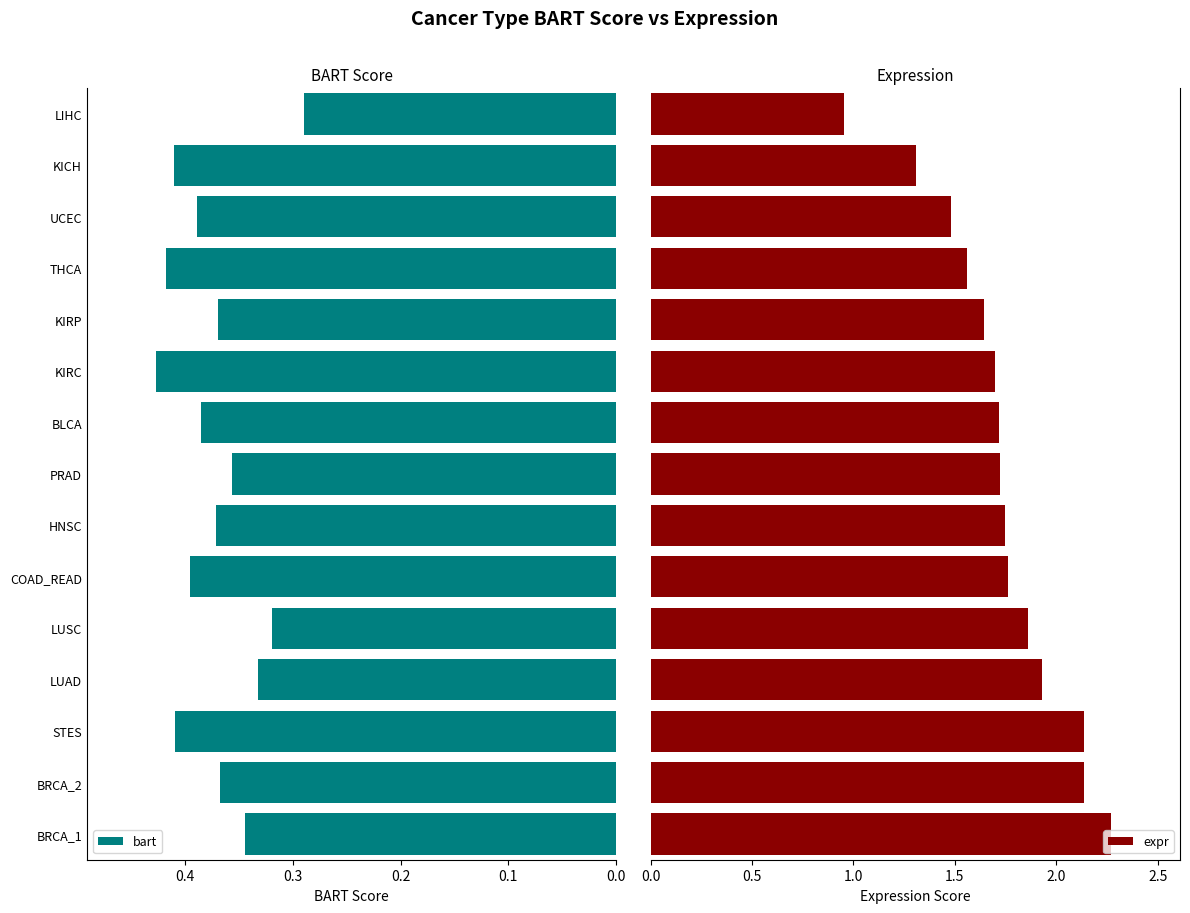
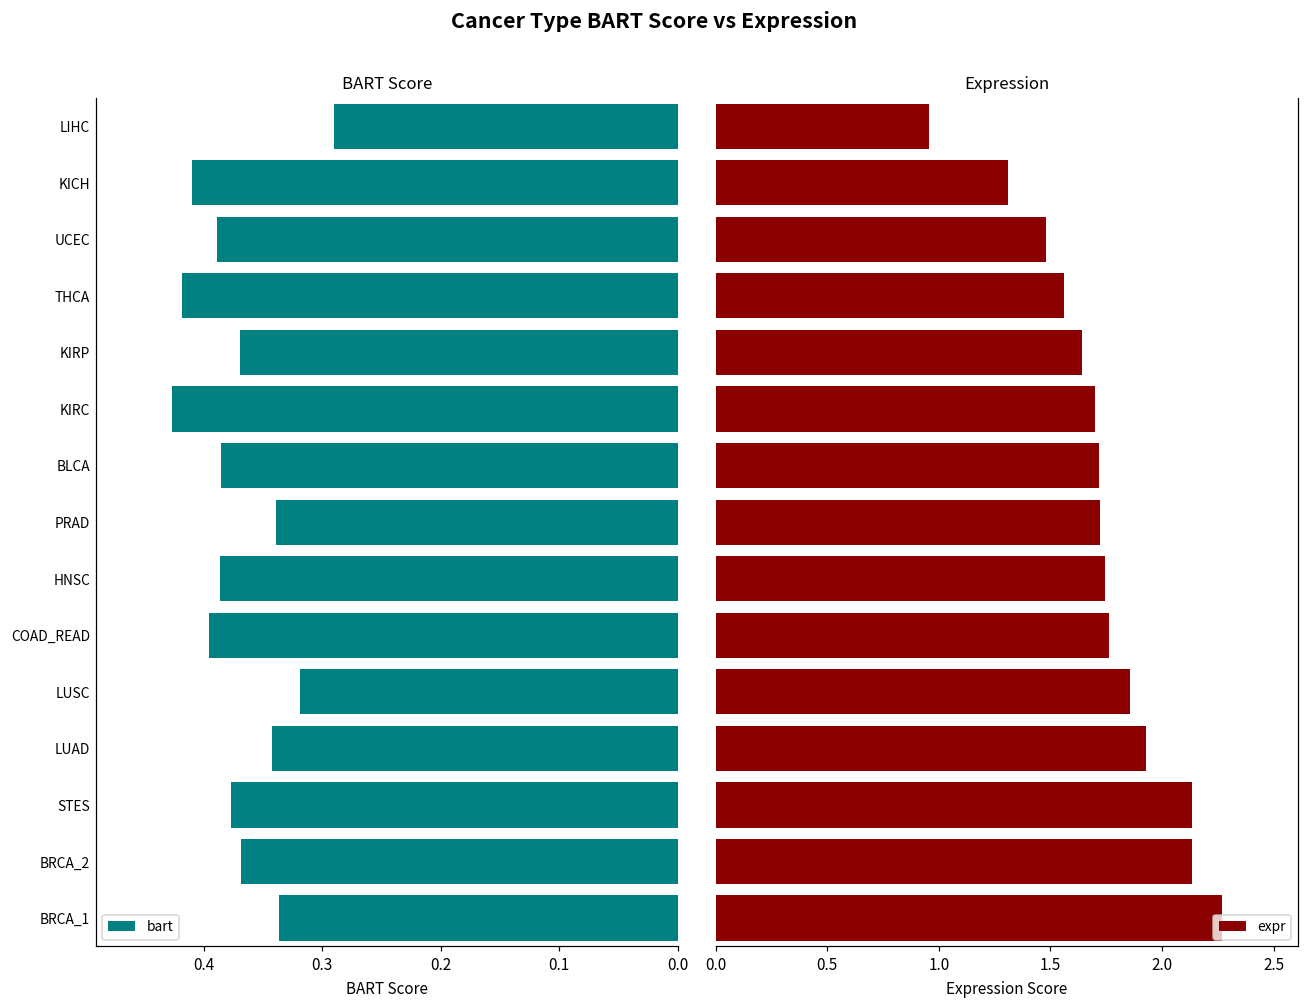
BART Score, PRAD: 0.356 -> 0.339
BART Score, HNSC: 0.371 -> 0.386
BART Score, LUAD: 0.332 -> 0.342
BART Score, STES: 0.409 -> 0.377
BART Score, BRCA_1: 0.344 -> 0.336
